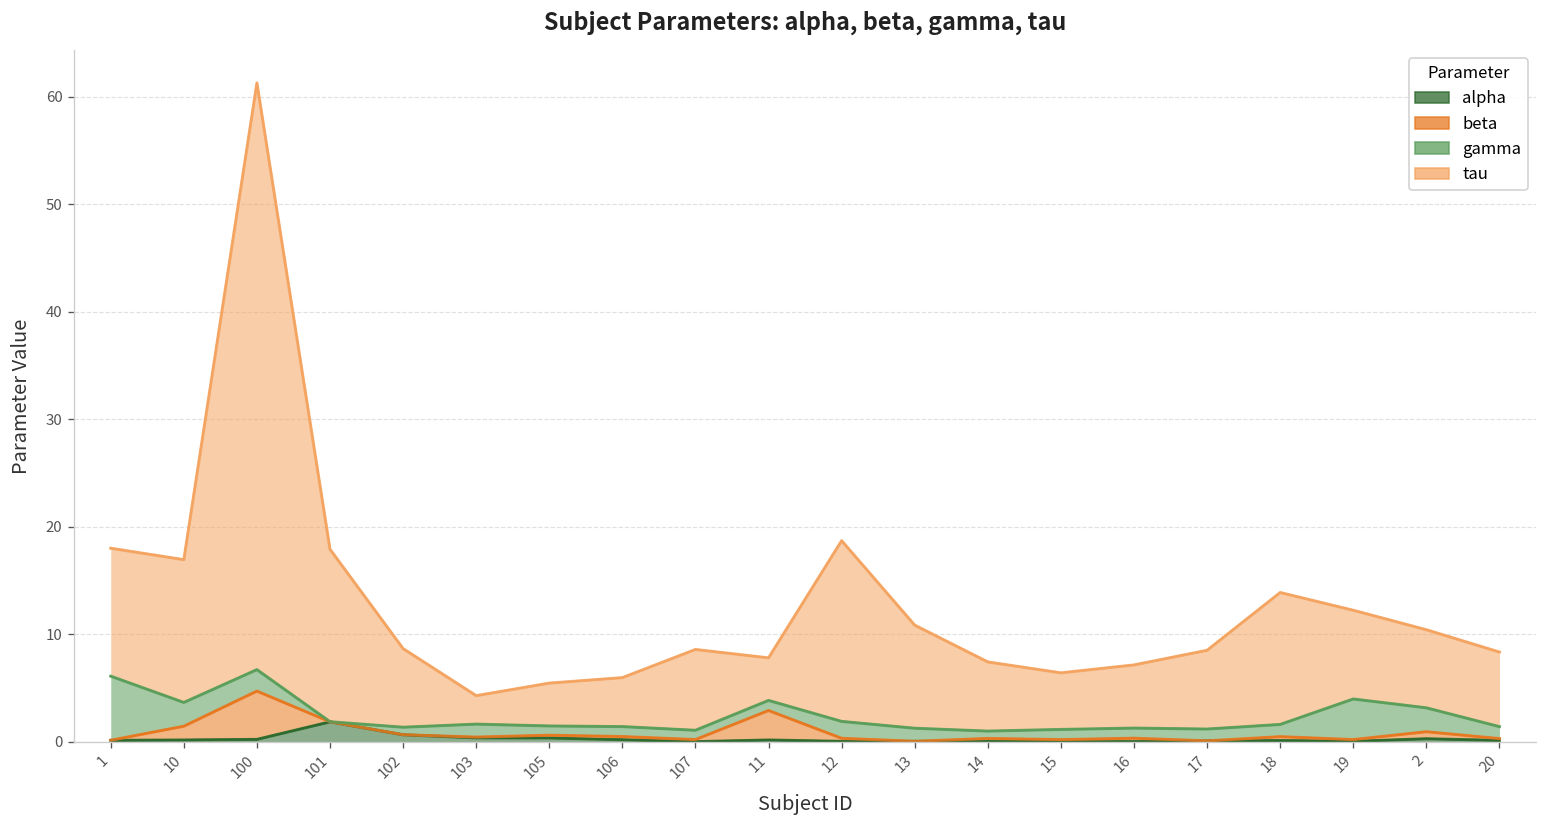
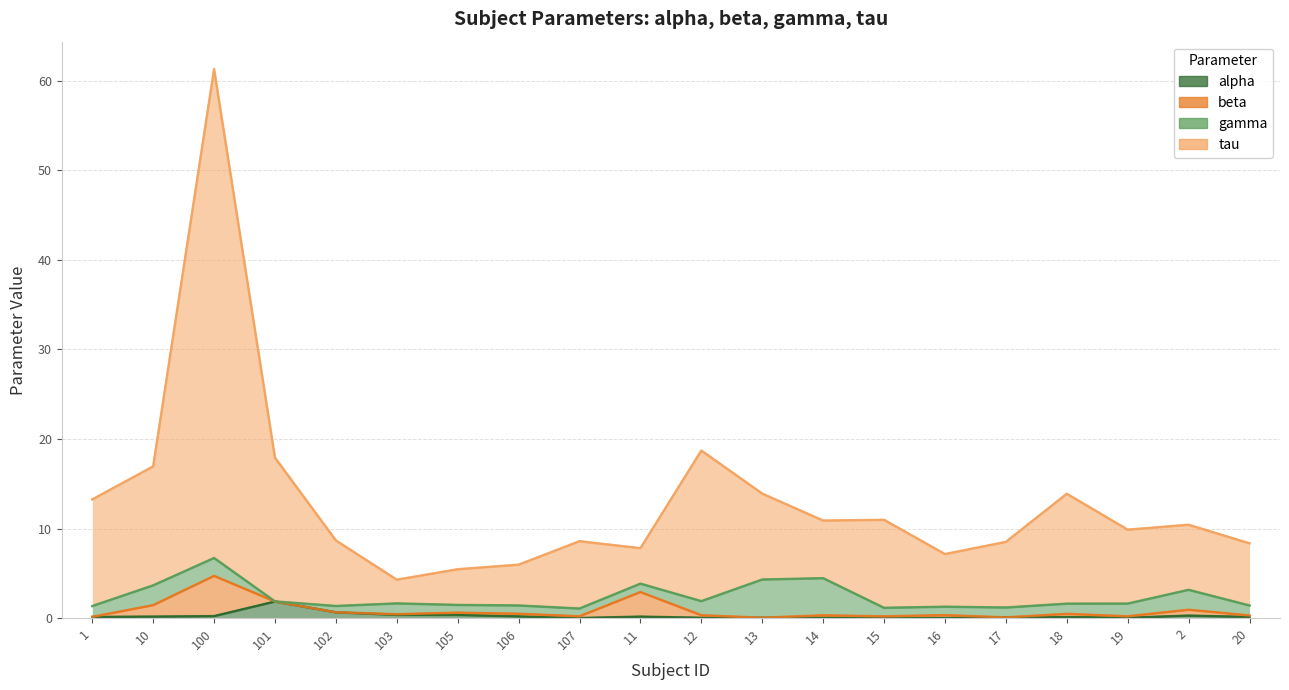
gamma, 1: 6 -> 1
gamma, 13: 1 -> 4
gamma, 14: 1 -> 4
tau, 15: 5 -> 10
gamma, 19: 4 -> 1
